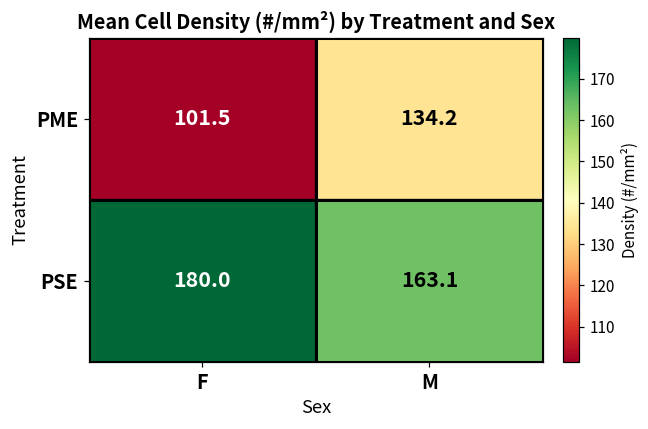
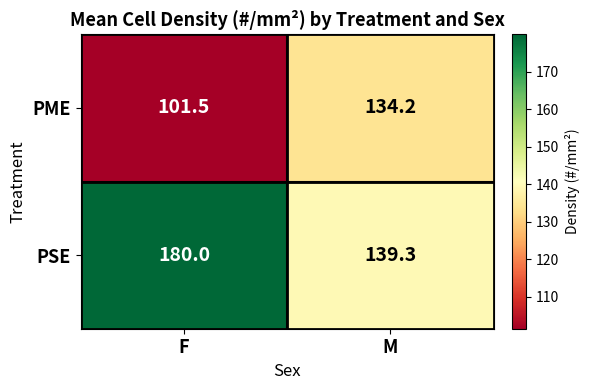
PSE, M: 163.1 -> 139.3
